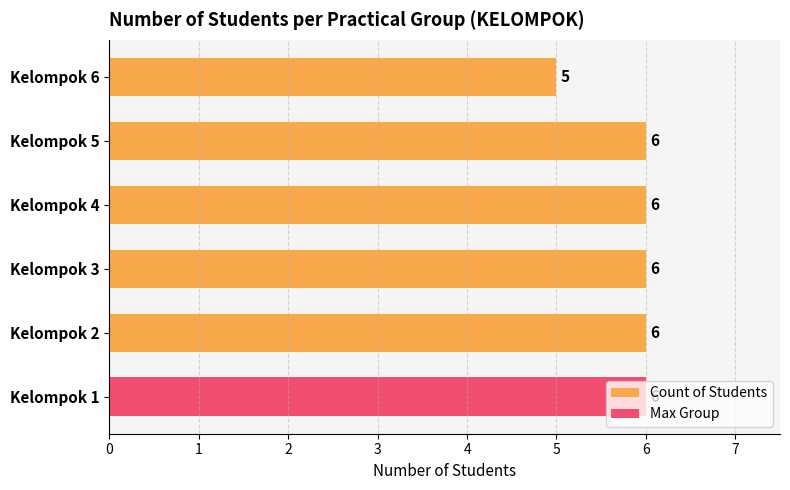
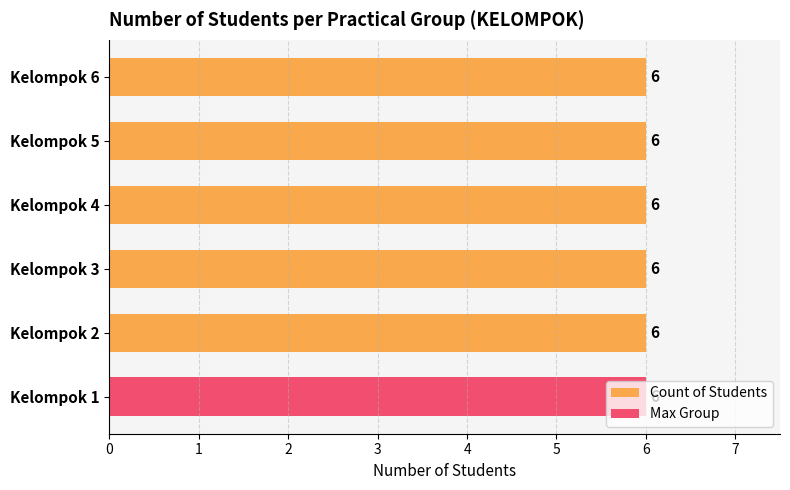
Count of Students, Kelompok 6: 5 -> 6
